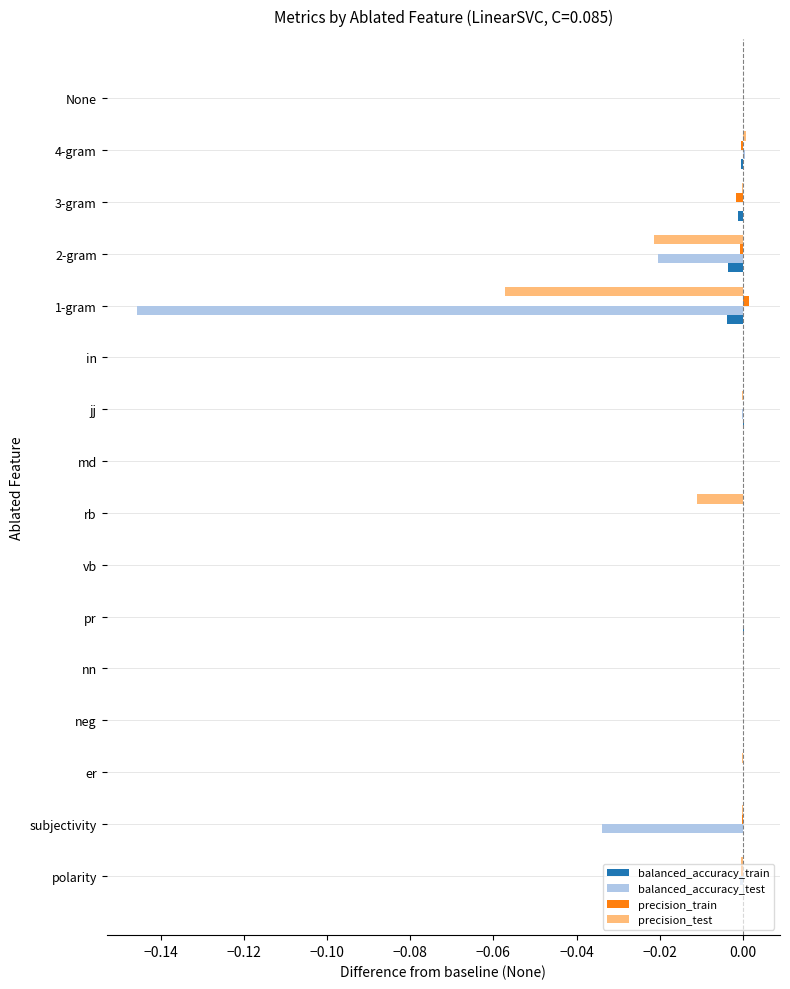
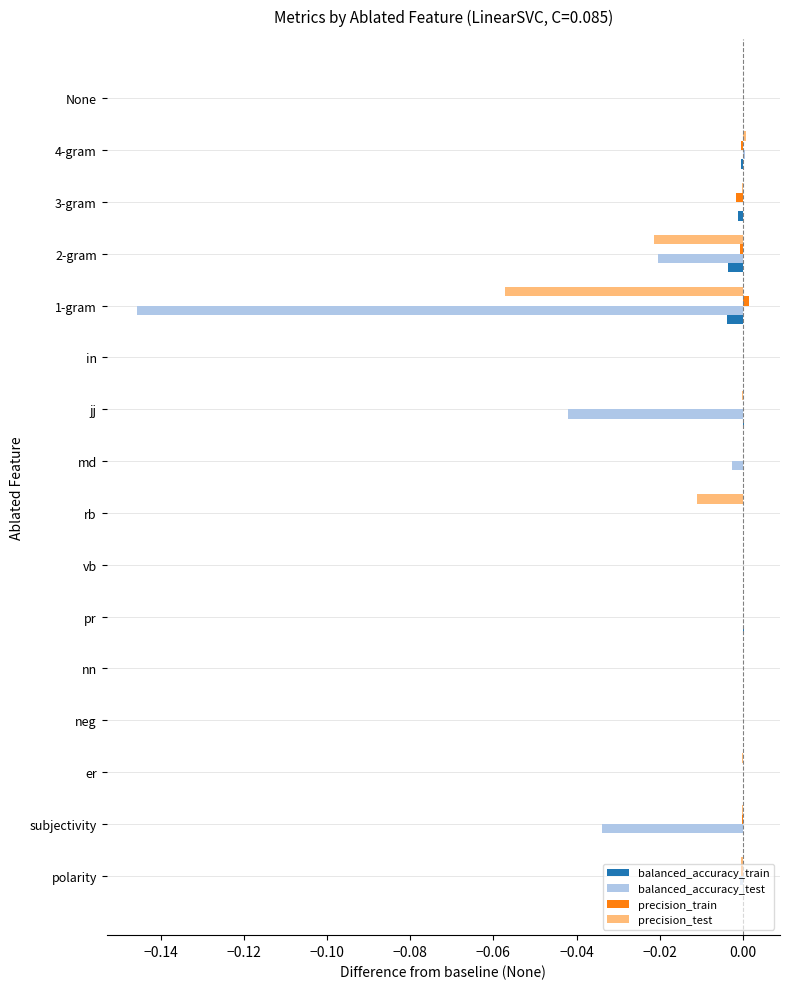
balanced_accuracy_test, jj: 0.000 -> -0.042
balanced_accuracy_test, md: 0.000 -> -0.003
